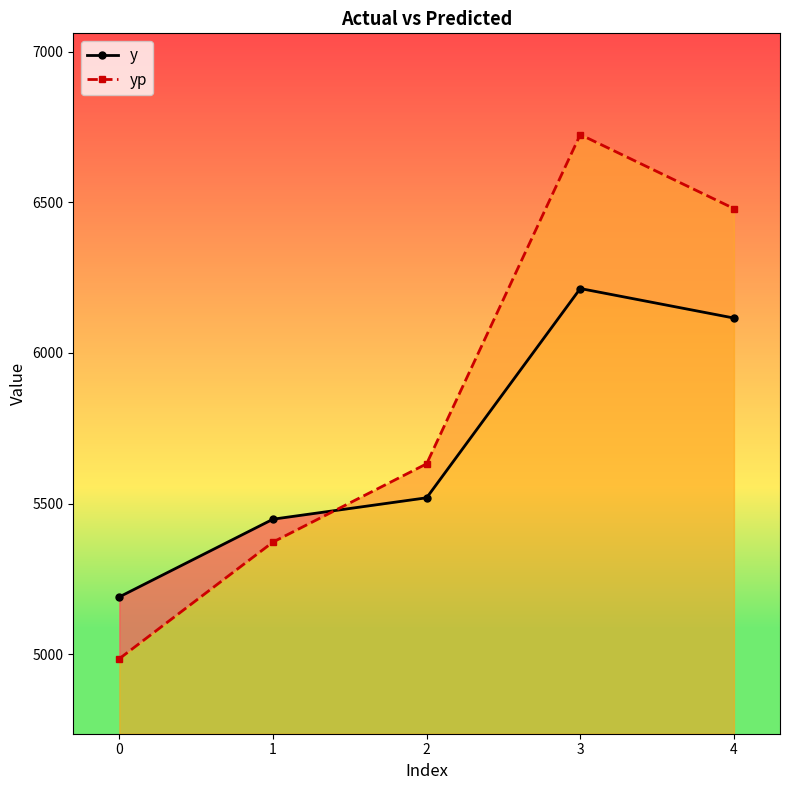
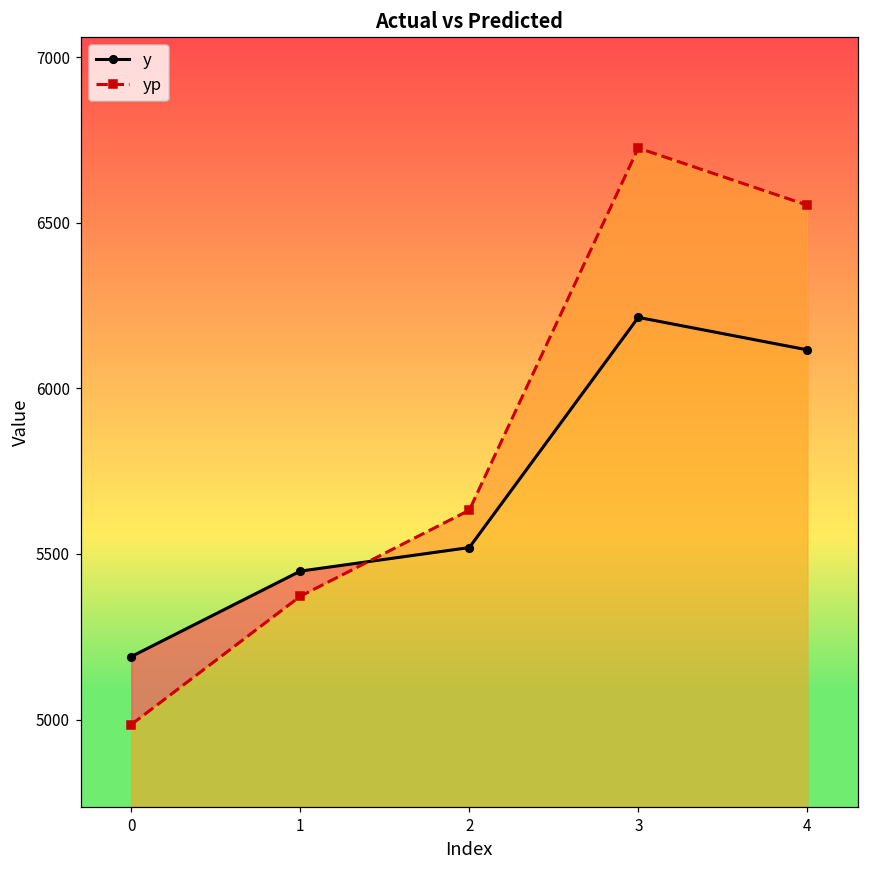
yp, 4: 6480 -> 6550
